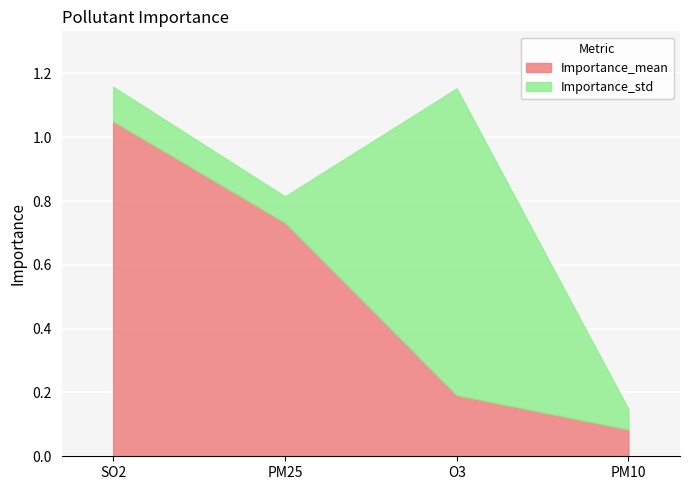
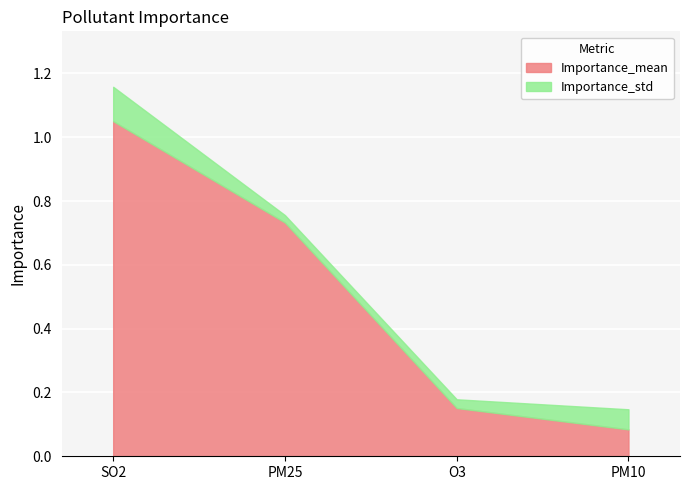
Importance_std, PM25: 0.08 -> 0.02
Importance_mean, O3: 0.19 -> 0.15
Importance_std, O3: 0.96 -> 0.03
